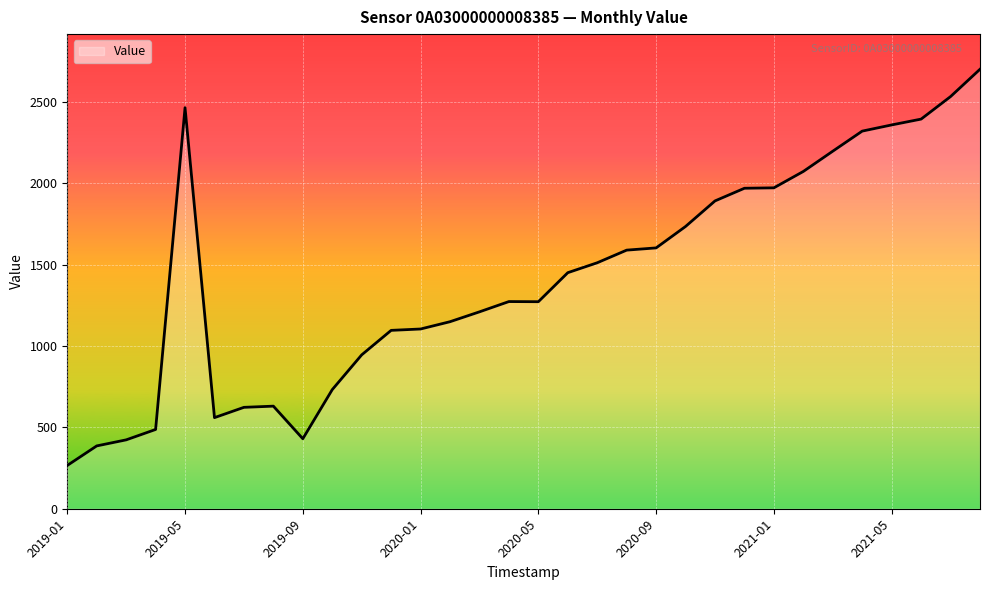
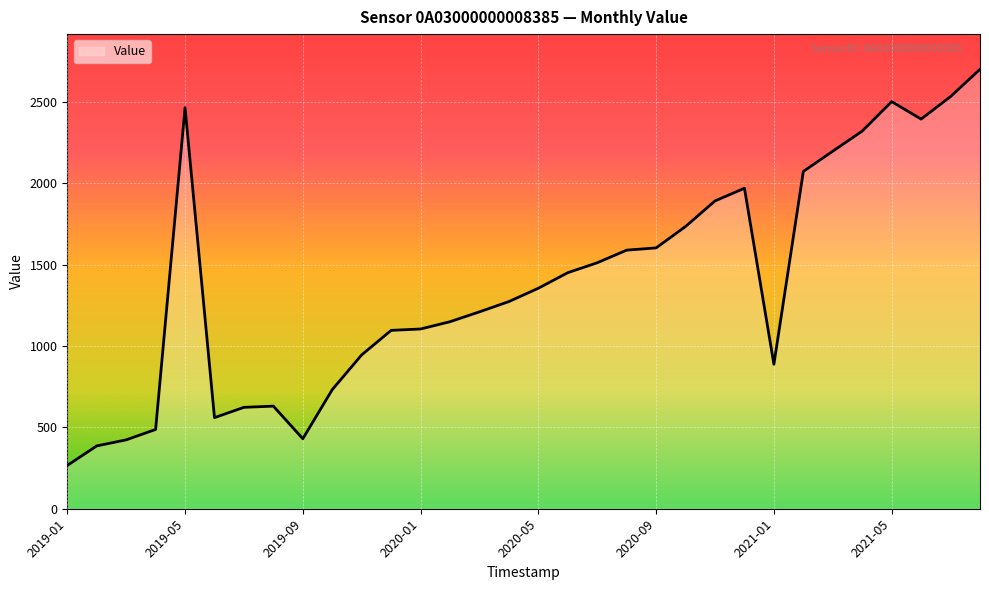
2020-05: 1270 -> 1360
2021-01: 1970 -> 890
2021-05: 2360 -> 2500
